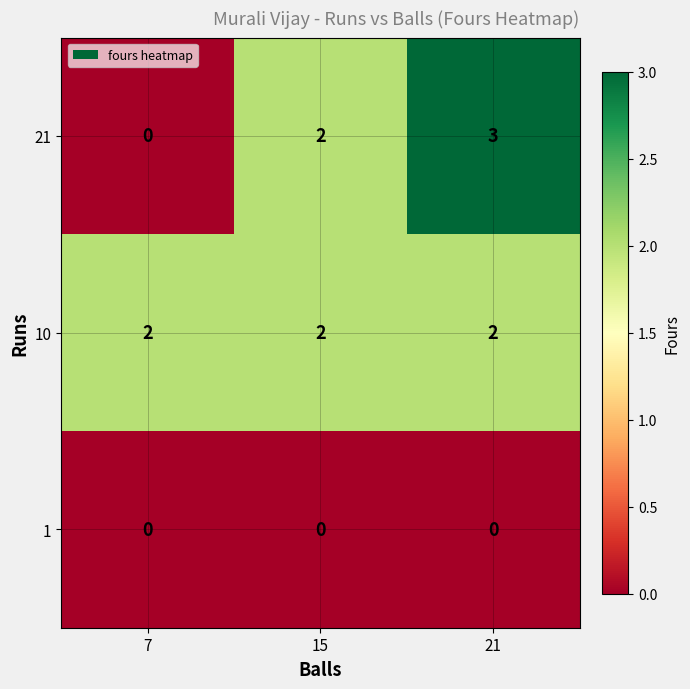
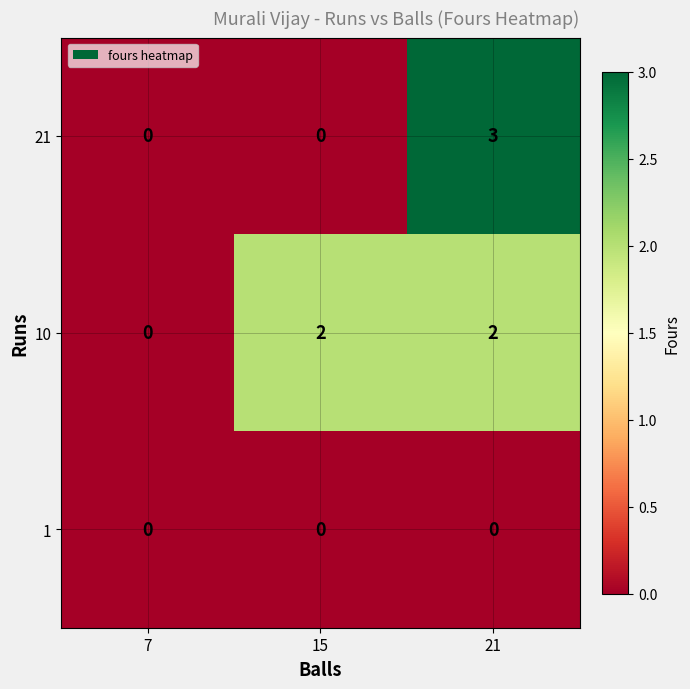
21, 15: 2 -> 0
10, 7: 2 -> 0
